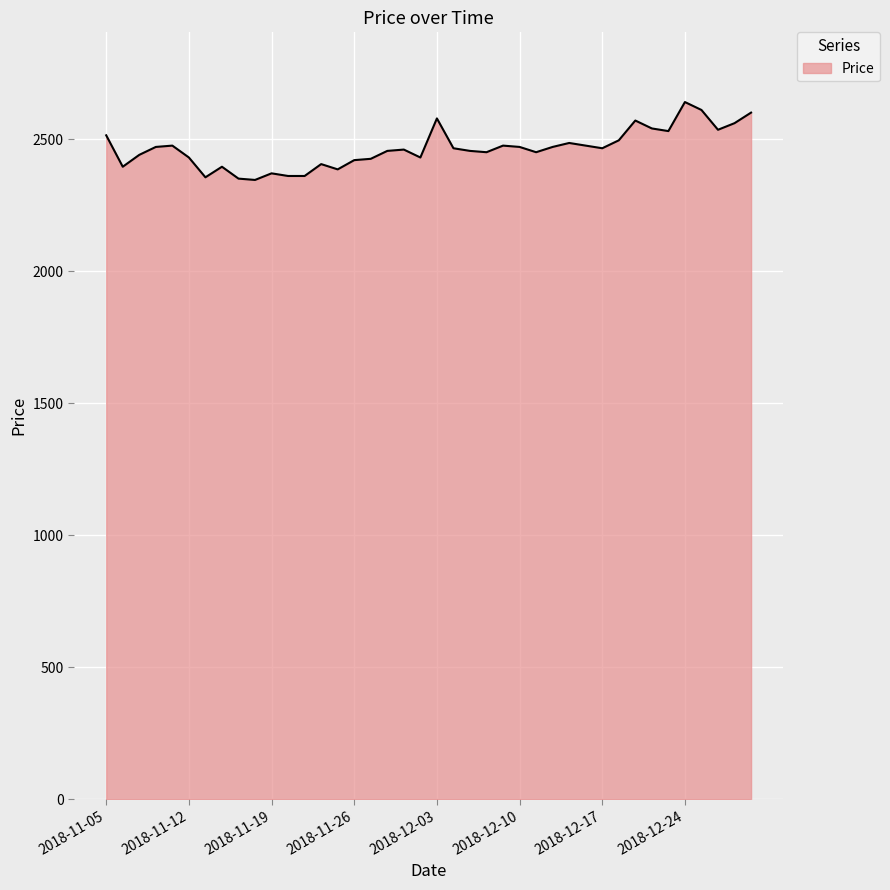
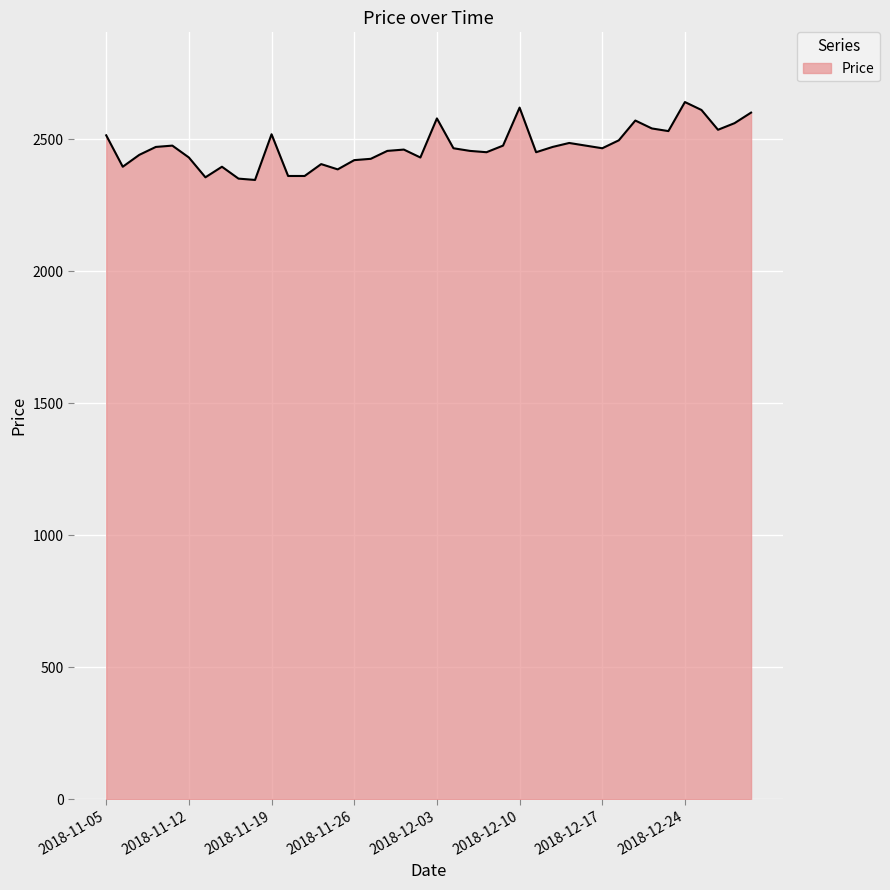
2018-11-19: 2370 -> 2520
2018-12-10: 2470 -> 2620
